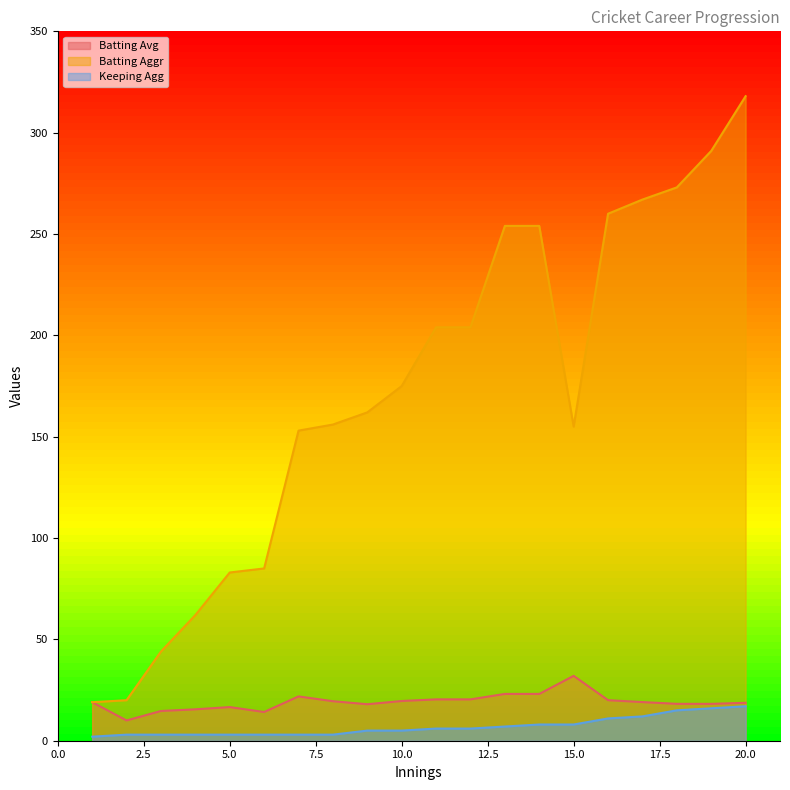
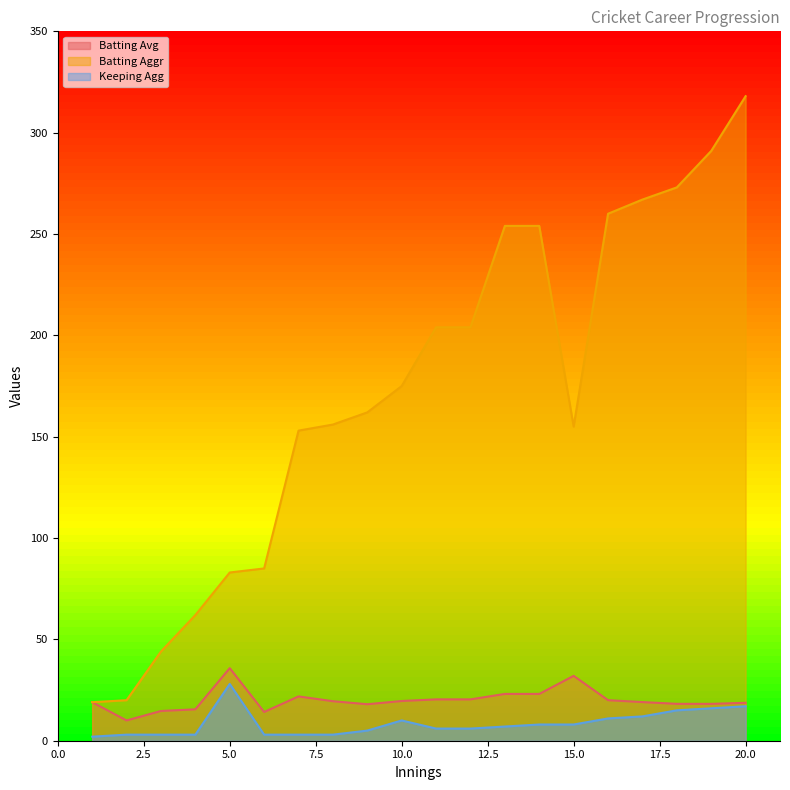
Batting Avg, 5.0: 17 -> 36
Keeping Agg, 5.0: 3 -> 28
Keeping Agg, 10.0: 5 -> 10
